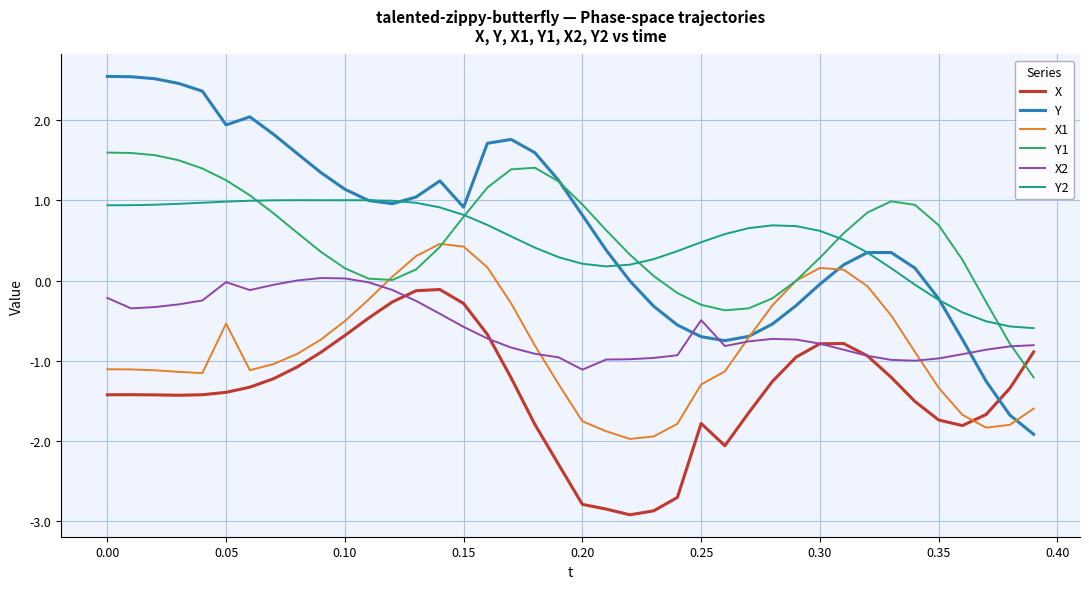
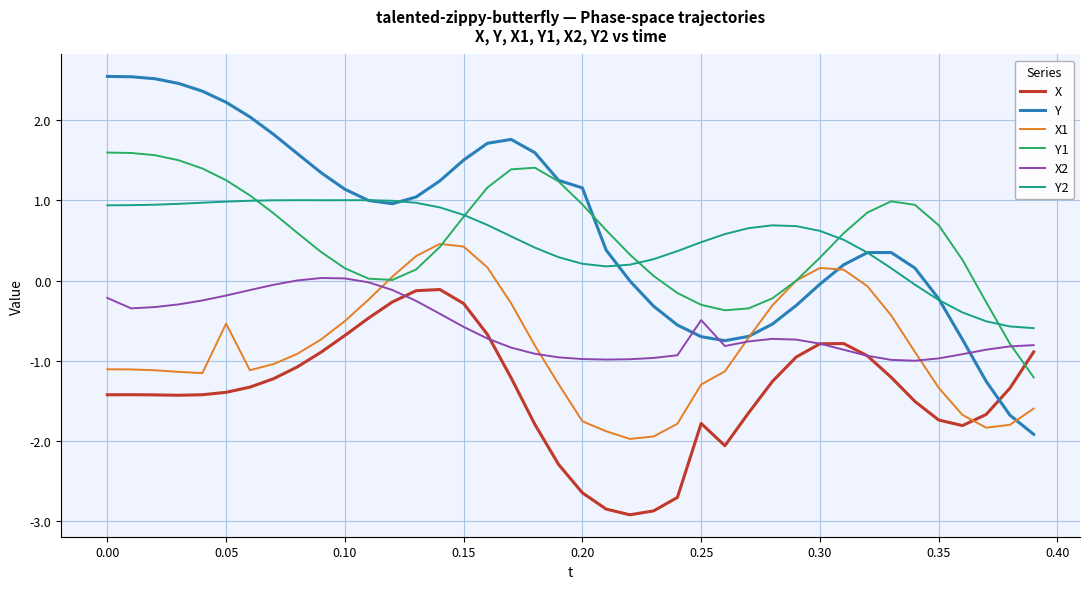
Y, 0.05: 1.9 -> 2.2
X2, 0.05: 0.0 -> -0.2
Y, 0.15: 0.9 -> 1.5
X, 0.20: -2.8 -> -2.6
Y, 0.20: 0.8 -> 1.2
X2, 0.20: -1.1 -> -1.0
